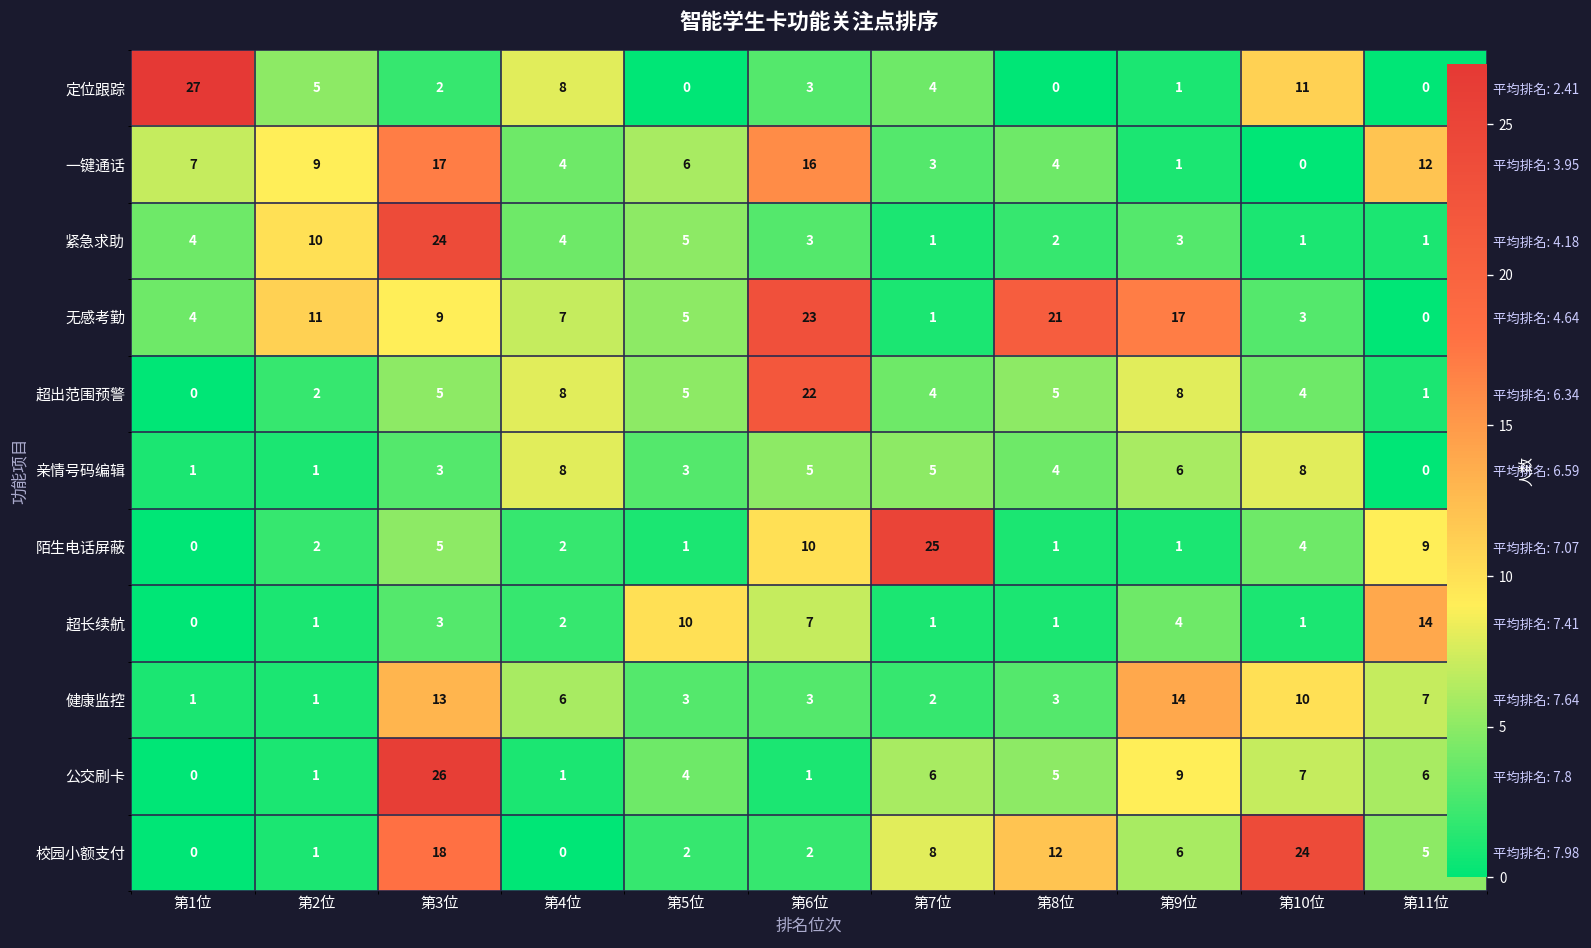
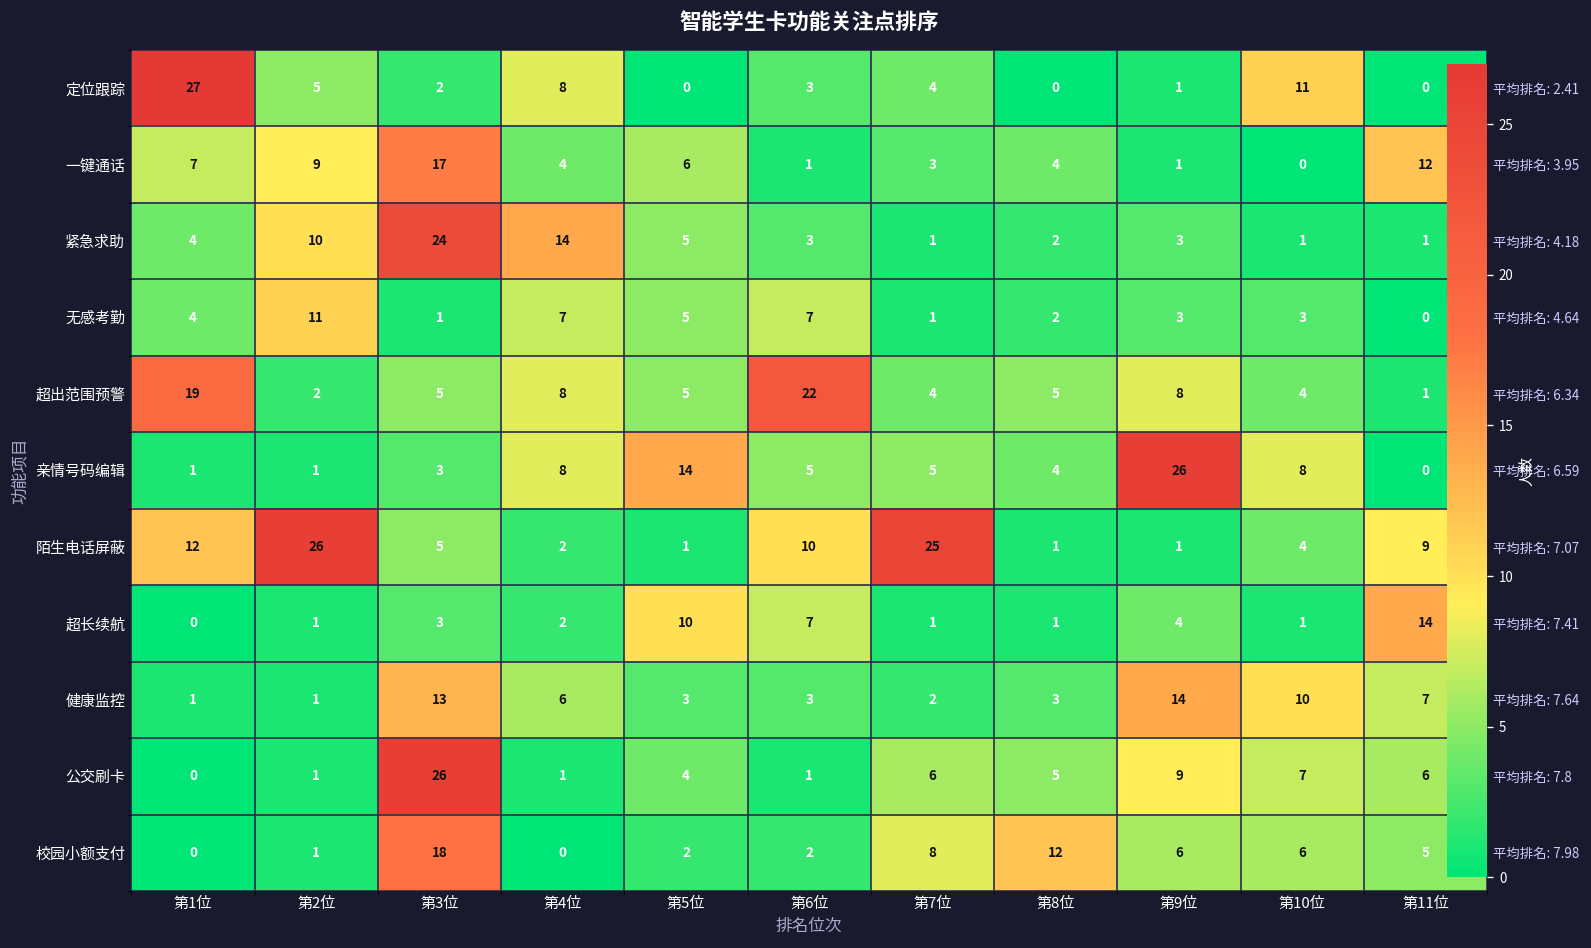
一键通话, 第6位: 16 -> 1
紧急求助, 第4位: 4 -> 14
无感考勤, 第3位: 9 -> 1
无感考勤, 第6位: 23 -> 7
无感考勤, 第8位: 21 -> 2
无感考勤, 第9位: 17 -> 3
超出范围预警, 第1位: 0 -> 19
亲情号码编辑, 第5位: 3 -> 14
亲情号码编辑, 第9位: 6 -> 26
陌生电话屏蔽, 第1位: 0 -> 12
陌生电话屏蔽, 第2位: 2 -> 26
校园小额支付, 第10位: 24 -> 6
